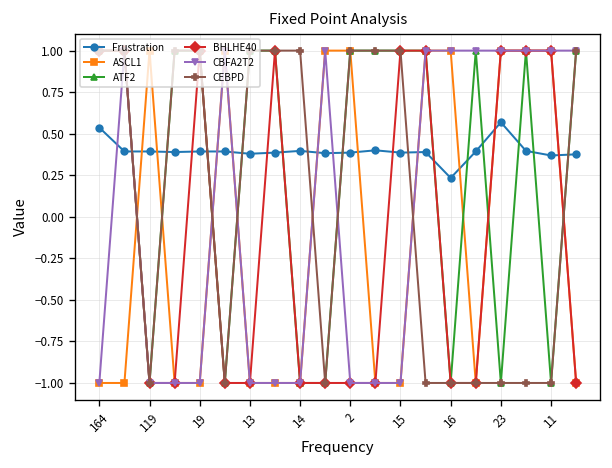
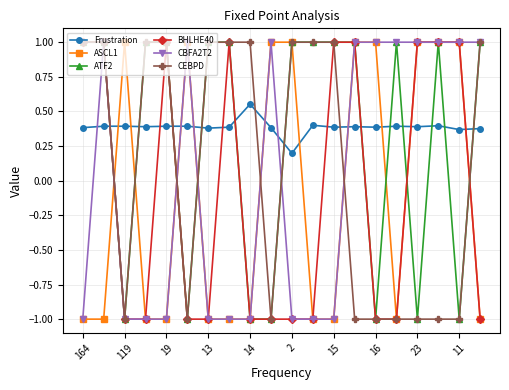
Frustration, 164: 0.54 -> 0.38
Frustration, 14: 0.40 -> 0.55
Frustration, 2: 0.39 -> 0.20
Frustration, 16: 0.23 -> 0.39
Frustration, 23: 0.57 -> 0.39
